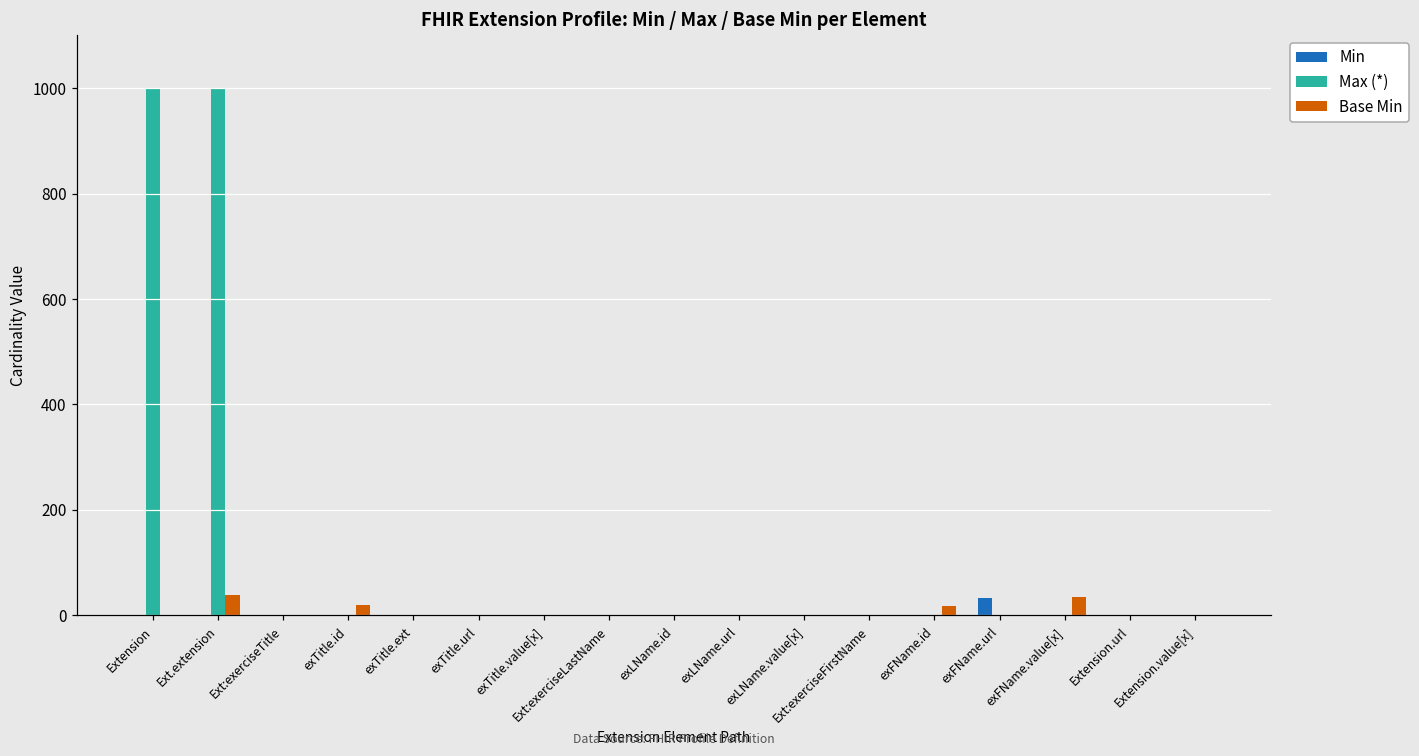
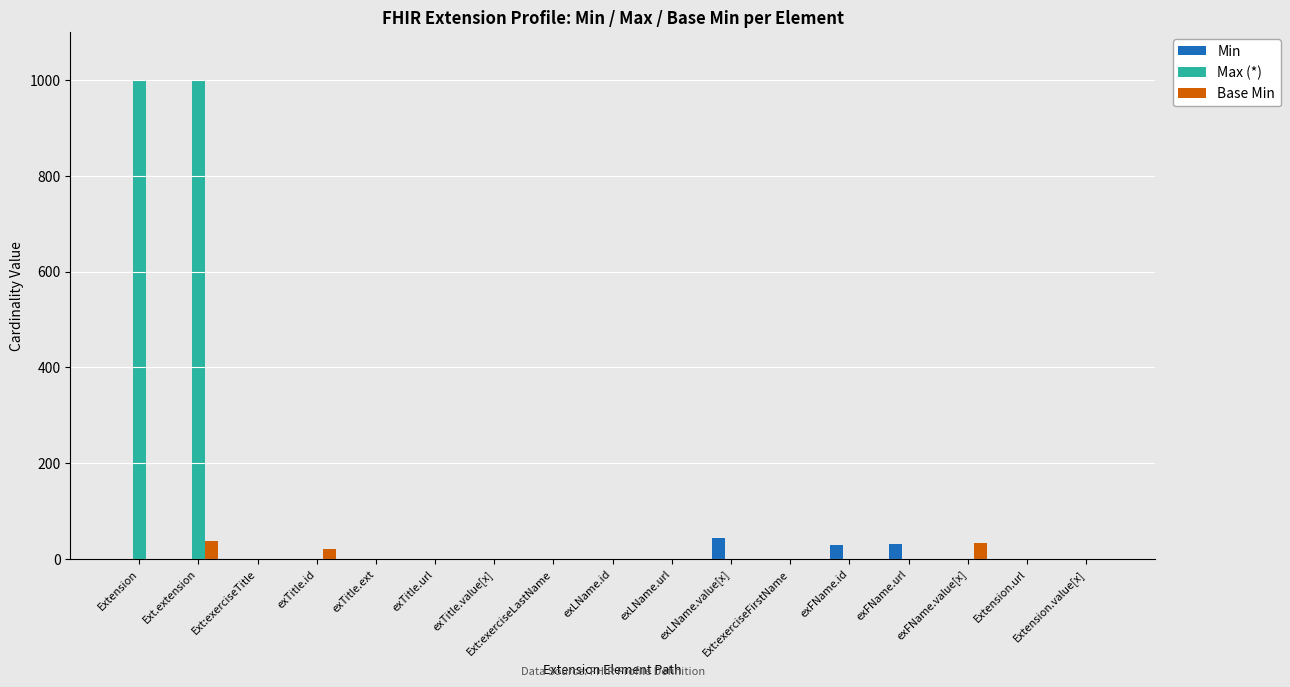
Min, exLName.value[x]: 0 -> 40
Min, exFName.id: 0 -> 30
Base Min, exFName.id: 20 -> 0
